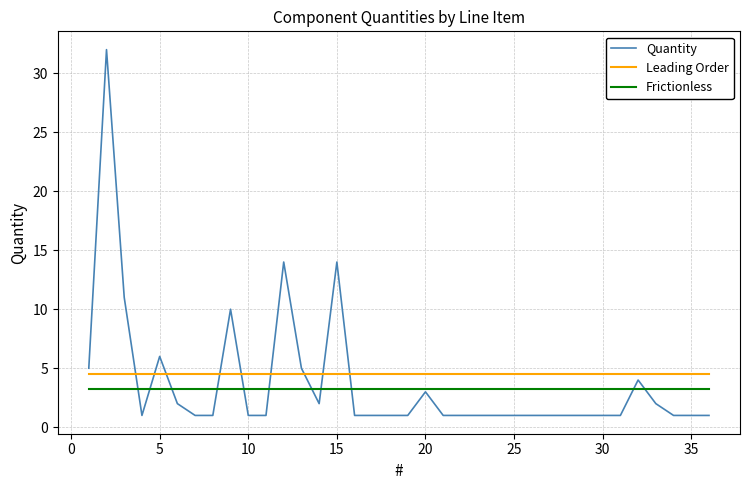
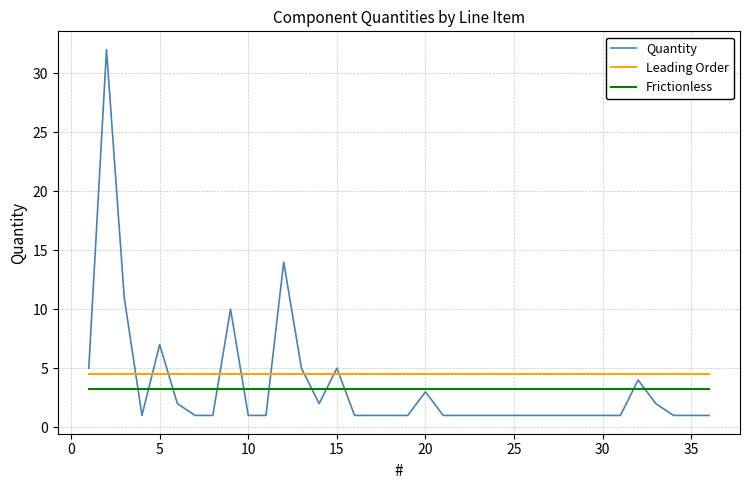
Quantity, 5: 6 -> 7
Quantity, 15: 14 -> 5
